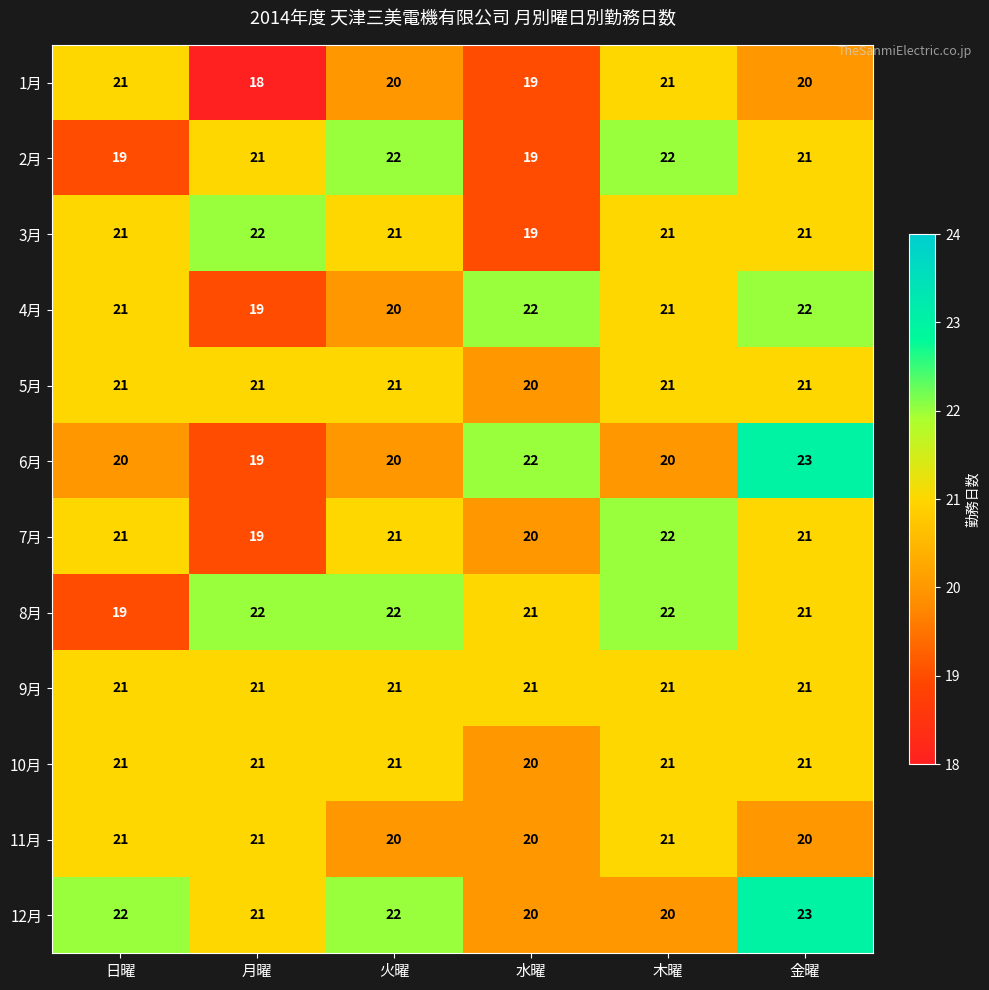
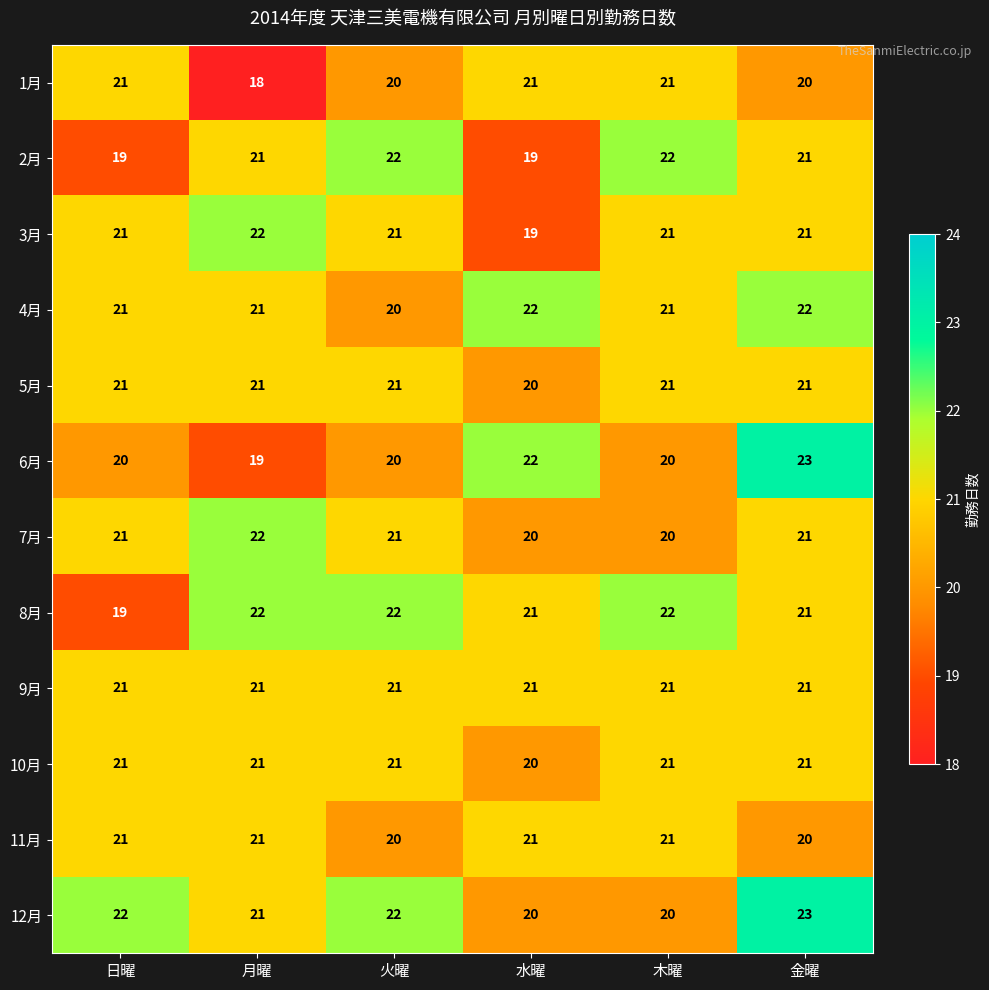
1月, 水曜: 19 -> 21
4月, 月曜: 19 -> 21
7月, 月曜: 19 -> 22
7月, 木曜: 22 -> 20
11月, 水曜: 20 -> 21
